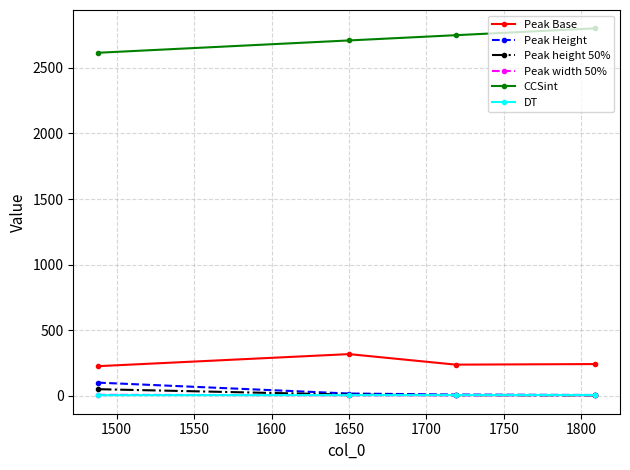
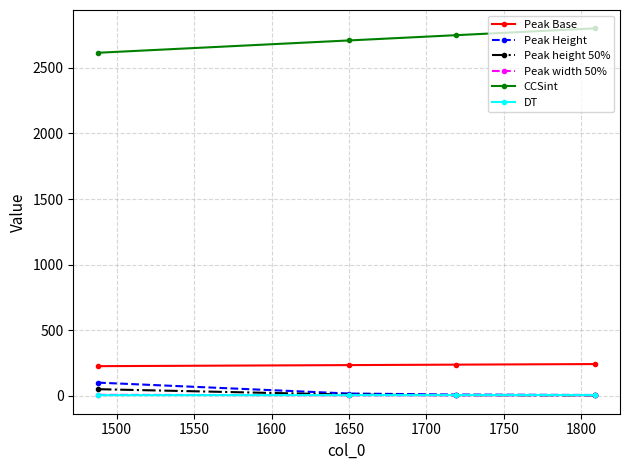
Peak Base, 1650: 320 -> 230
